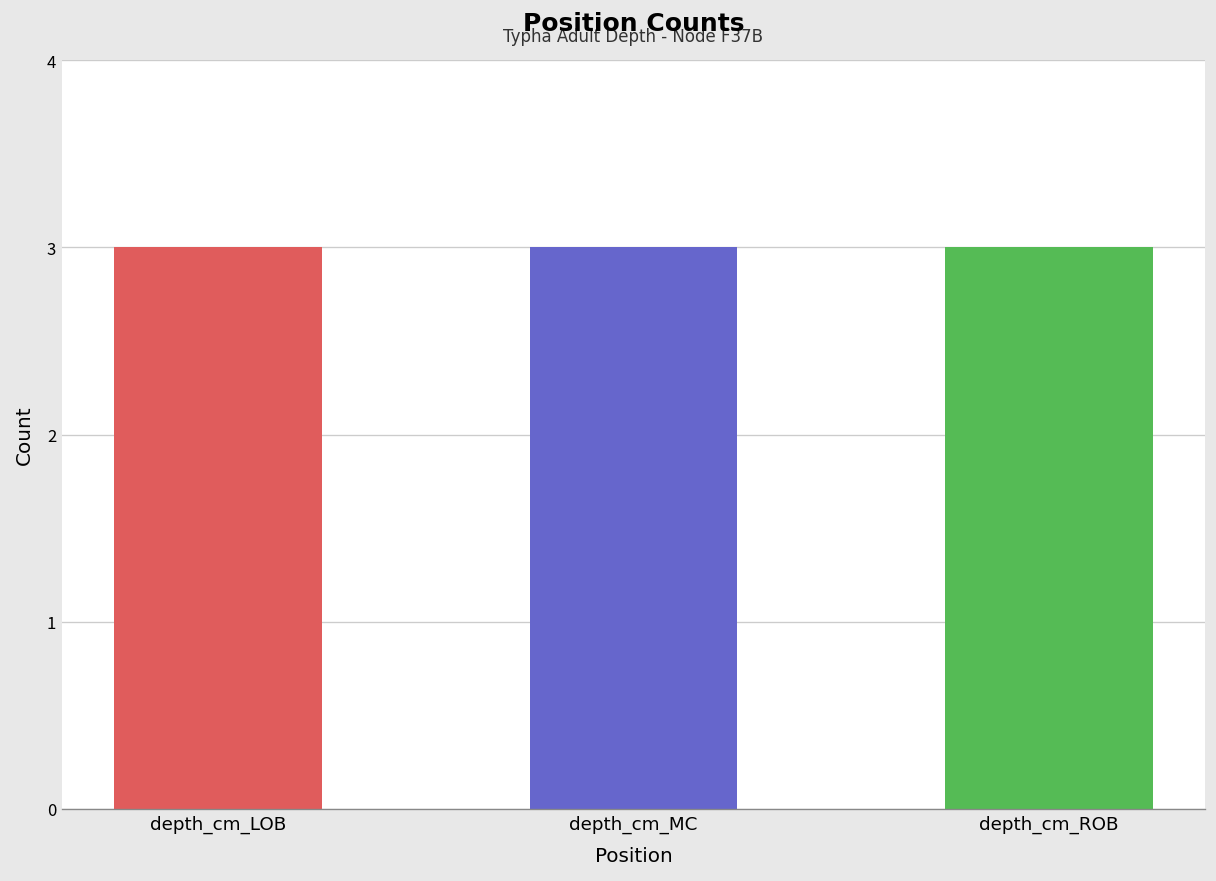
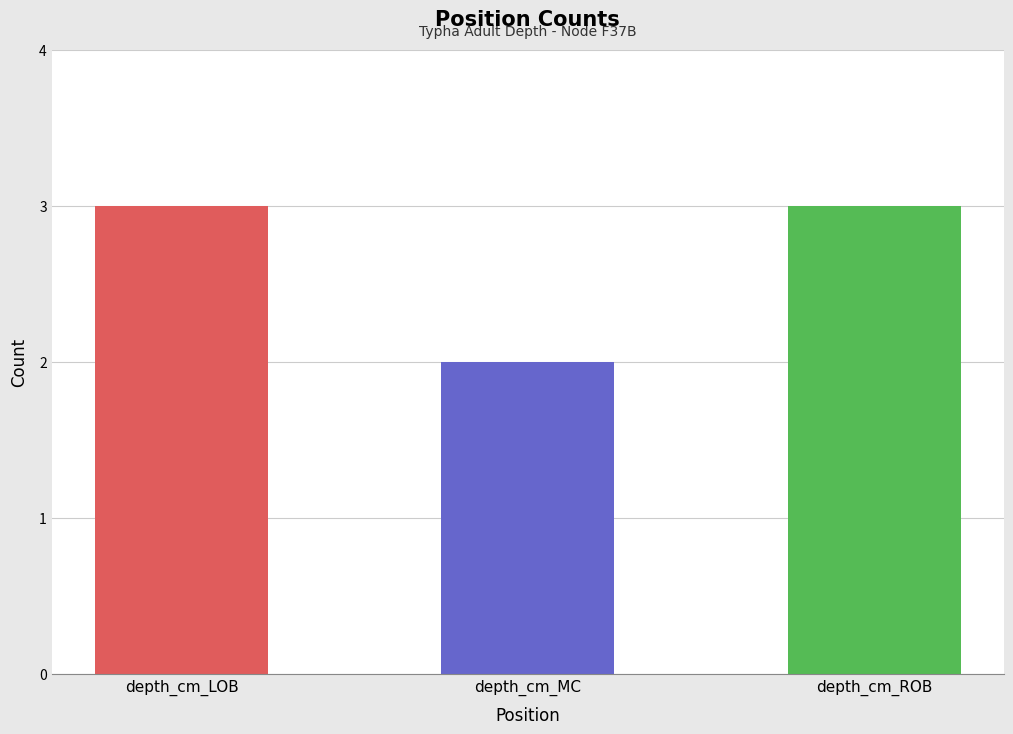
depth_cm_MC: 3 -> 2
